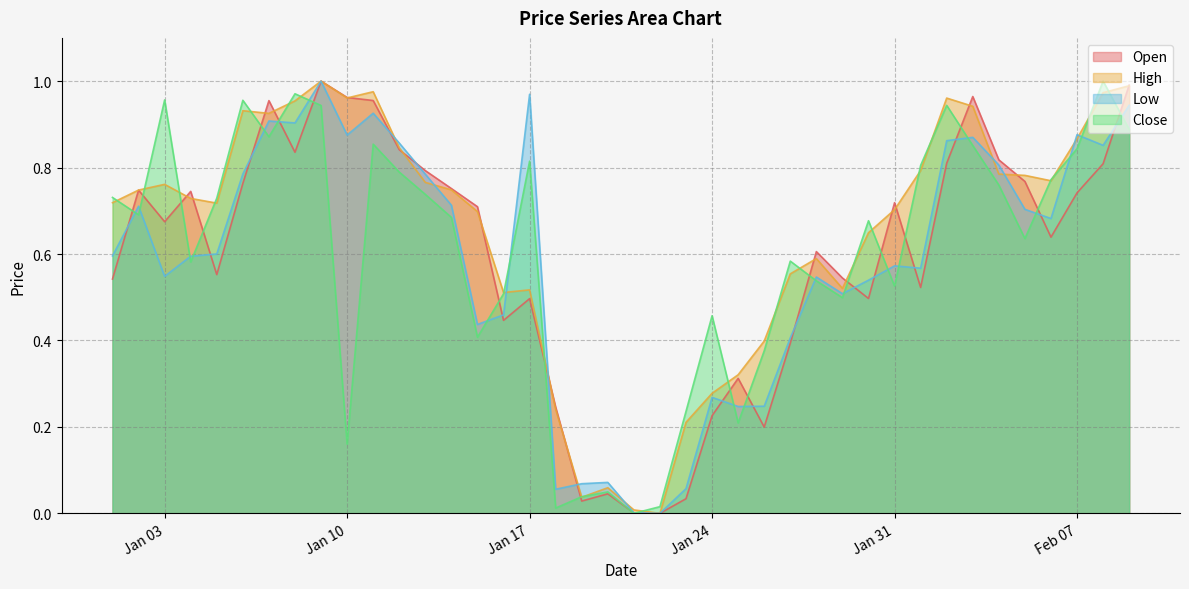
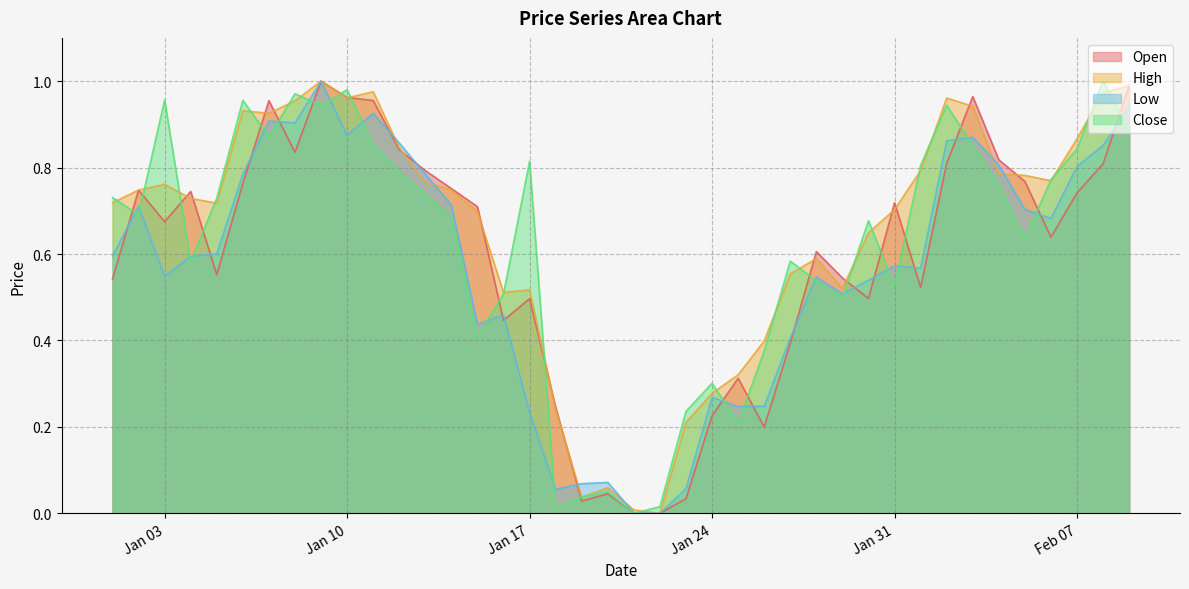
Close, Jan 10: 0.16 -> 0.98
Low, Jan 17: 0.97 -> 0.23
Close, Jan 24: 0.46 -> 0.30
Low, Feb 07: 0.88 -> 0.80
